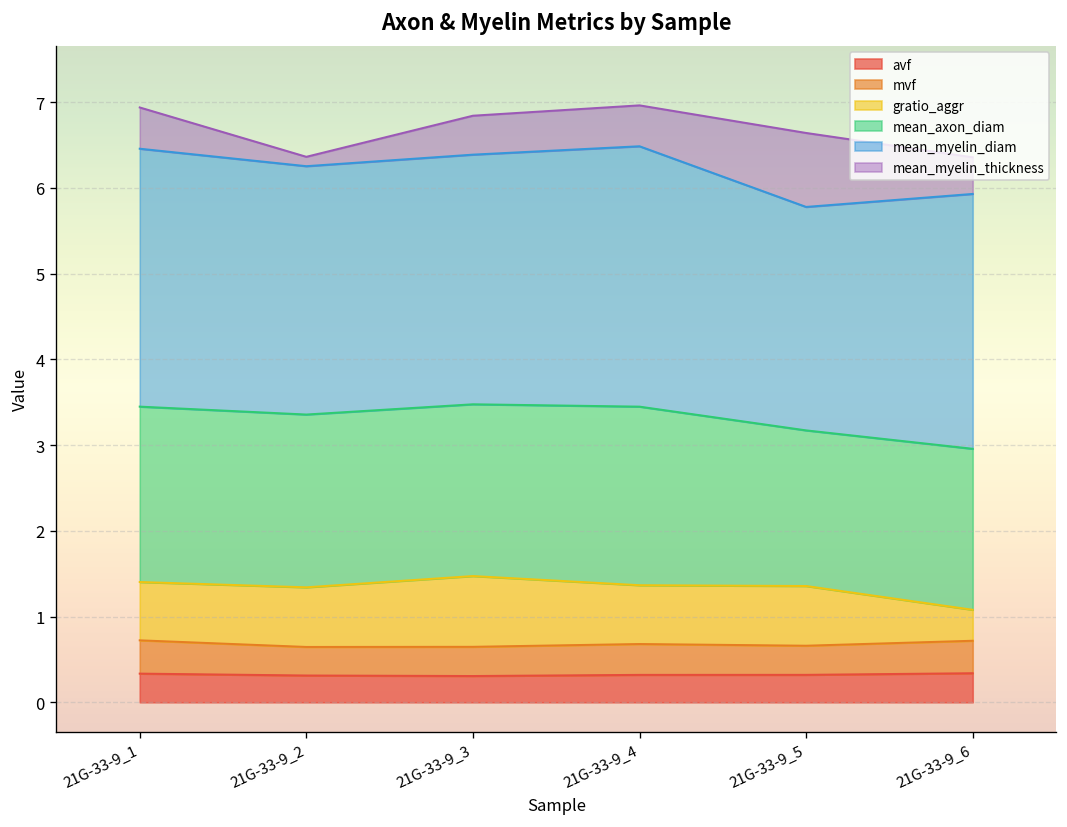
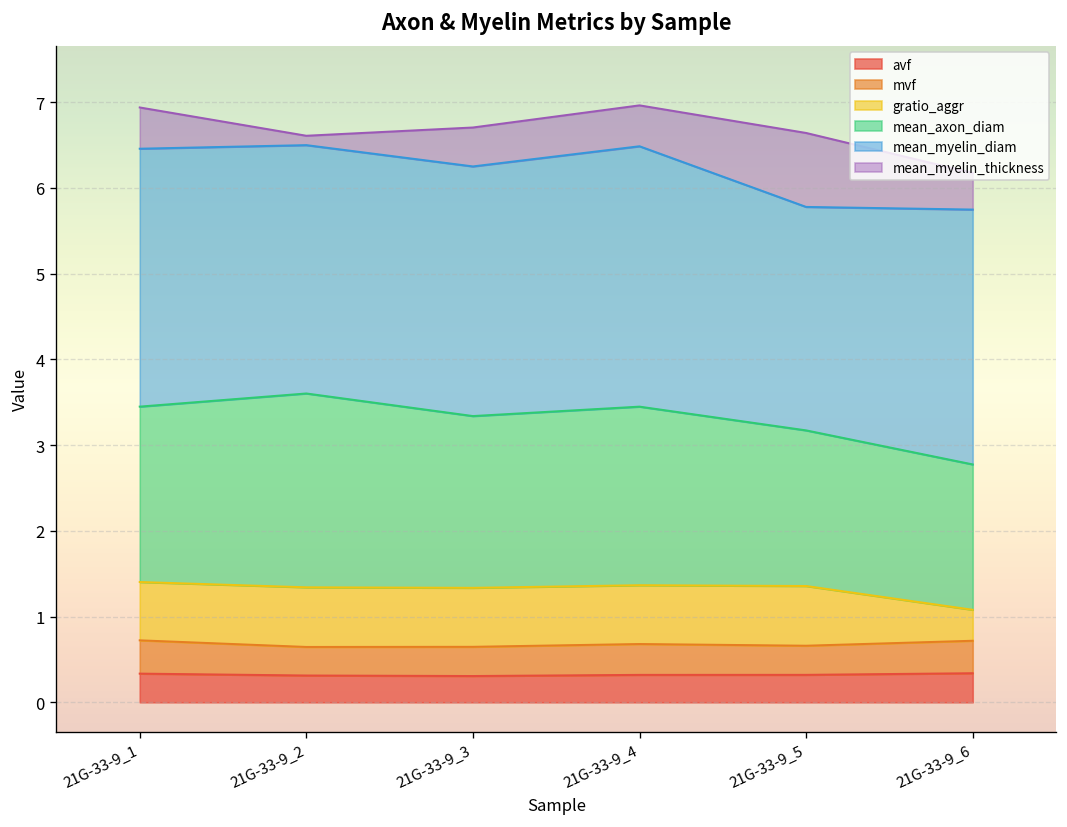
mean_axon_diam, 21G-33-9_2: 2.0 -> 2.3
gratio_aggr, 21G-33-9_3: 0.8 -> 0.7
mean_axon_diam, 21G-33-9_6: 1.9 -> 1.7
